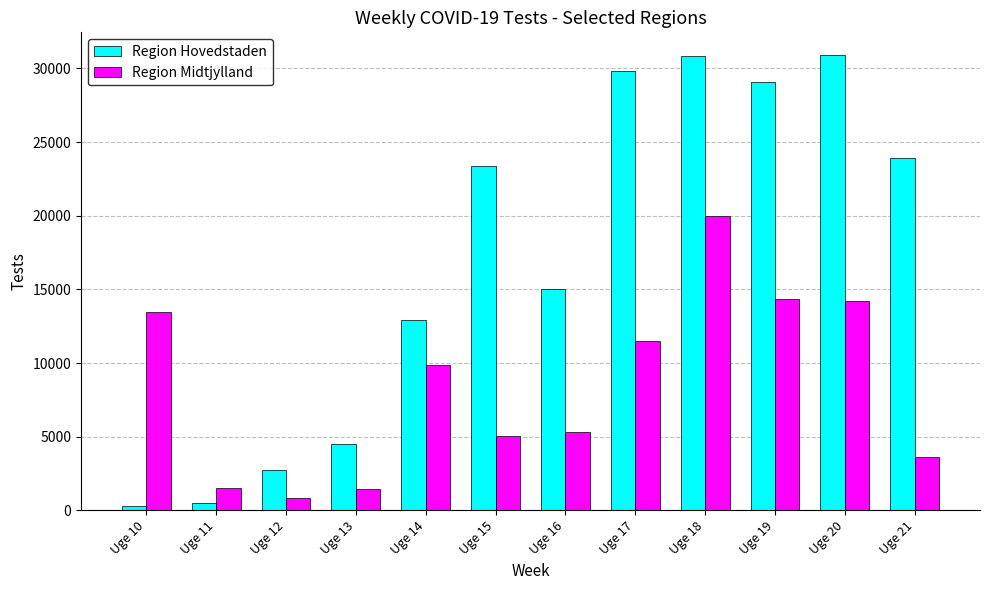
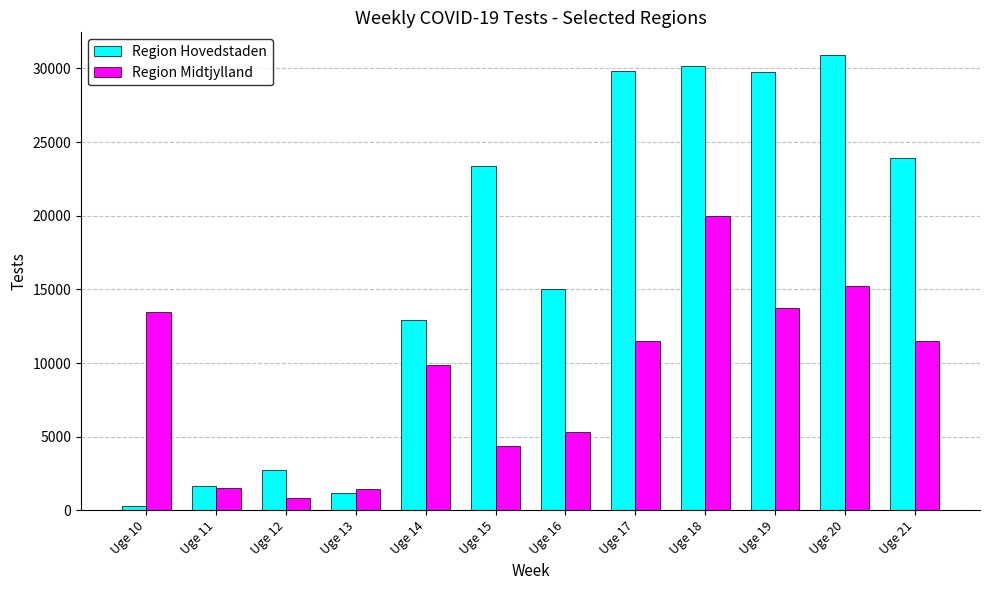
Region Hovedstaden, Uge 11: 500 -> 1700
Region Hovedstaden, Uge 13: 4500 -> 1200
Region Midtjylland, Uge 15: 5000 -> 4400
Region Hovedstaden, Uge 18: 30800 -> 30200
Region Hovedstaden, Uge 19: 29100 -> 29800
Region Midtjylland, Uge 19: 14300 -> 13700
Region Midtjylland, Uge 20: 14200 -> 15300
Region Midtjylland, Uge 21: 3600 -> 11500
